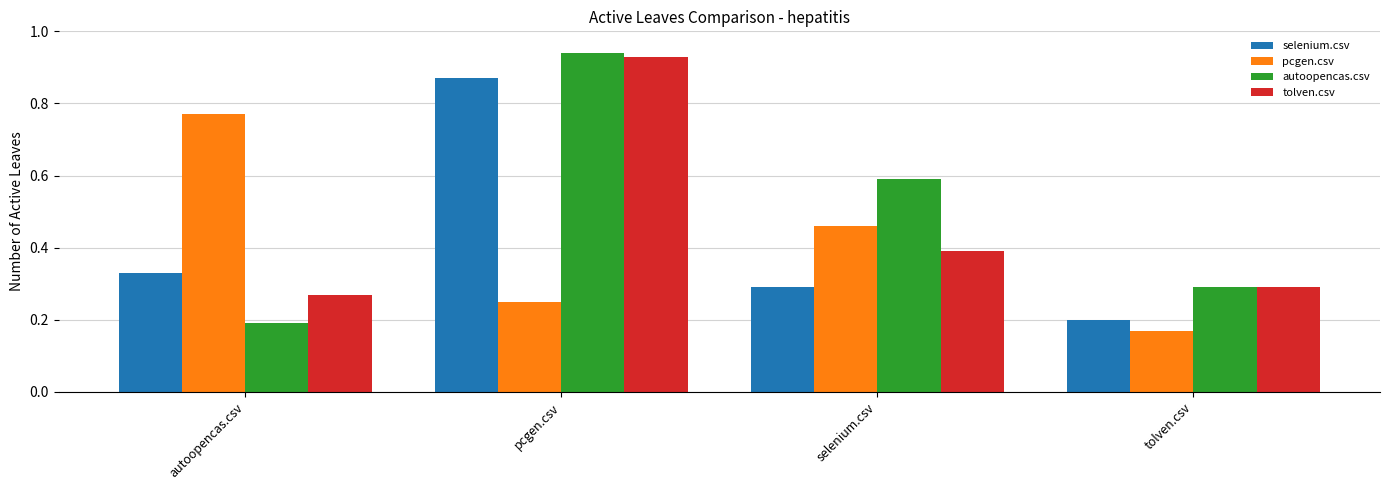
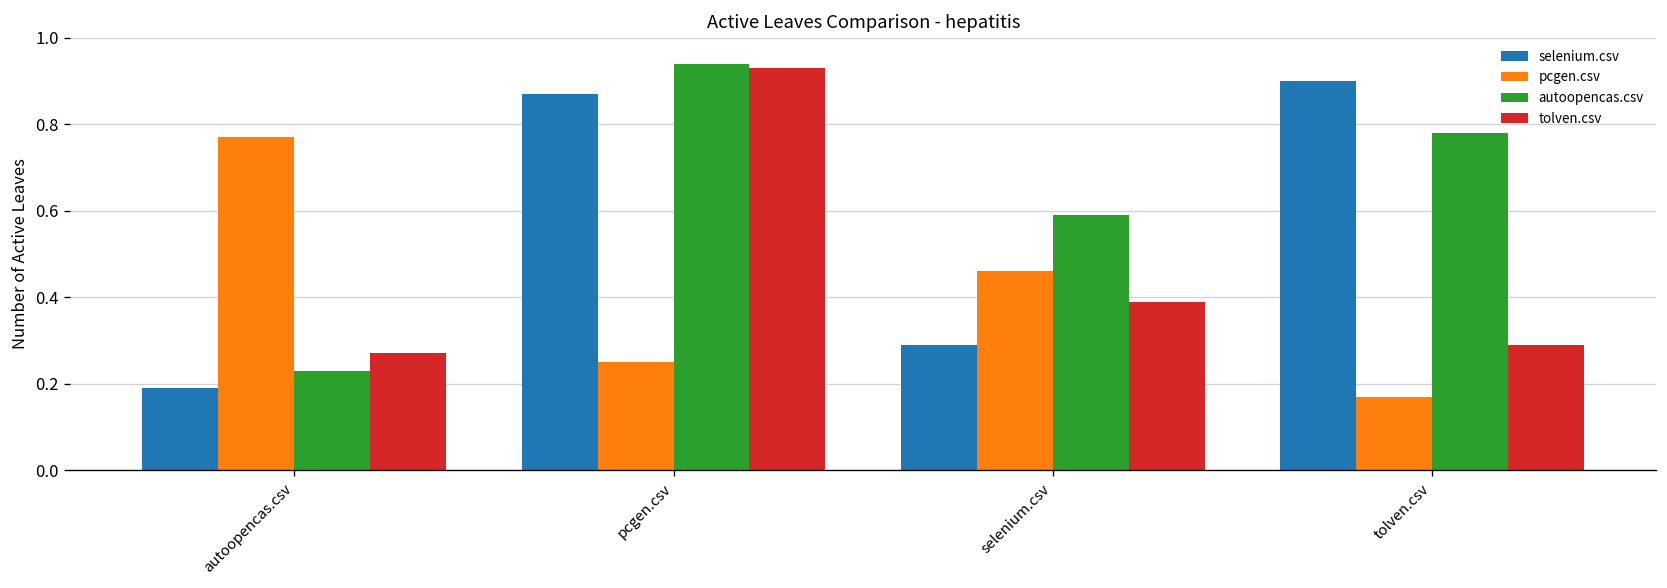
selenium.csv, autoopencas.csv: 0.33 -> 0.19
autoopencas.csv, autoopencas.csv: 0.19 -> 0.23
selenium.csv, tolven.csv: 0.2 -> 0.9
autoopencas.csv, tolven.csv: 0.29 -> 0.78
